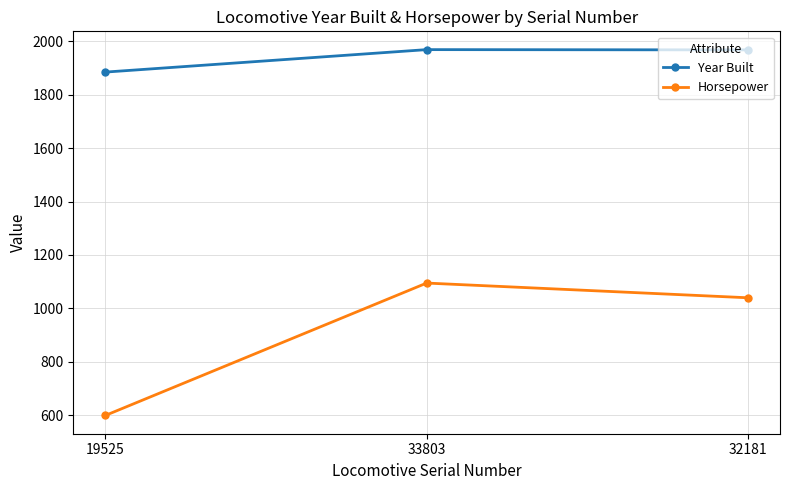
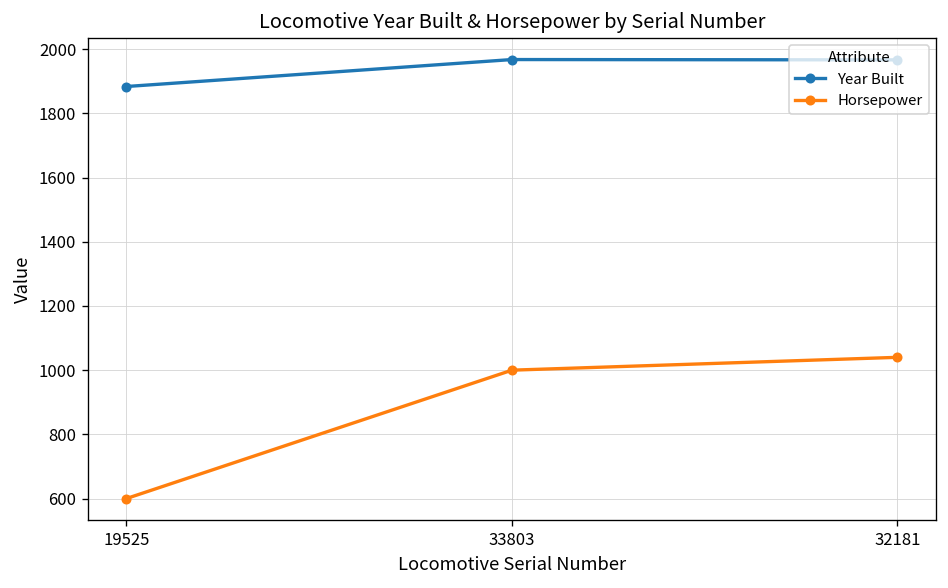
Horsepower, 33803: 1100 -> 1000
